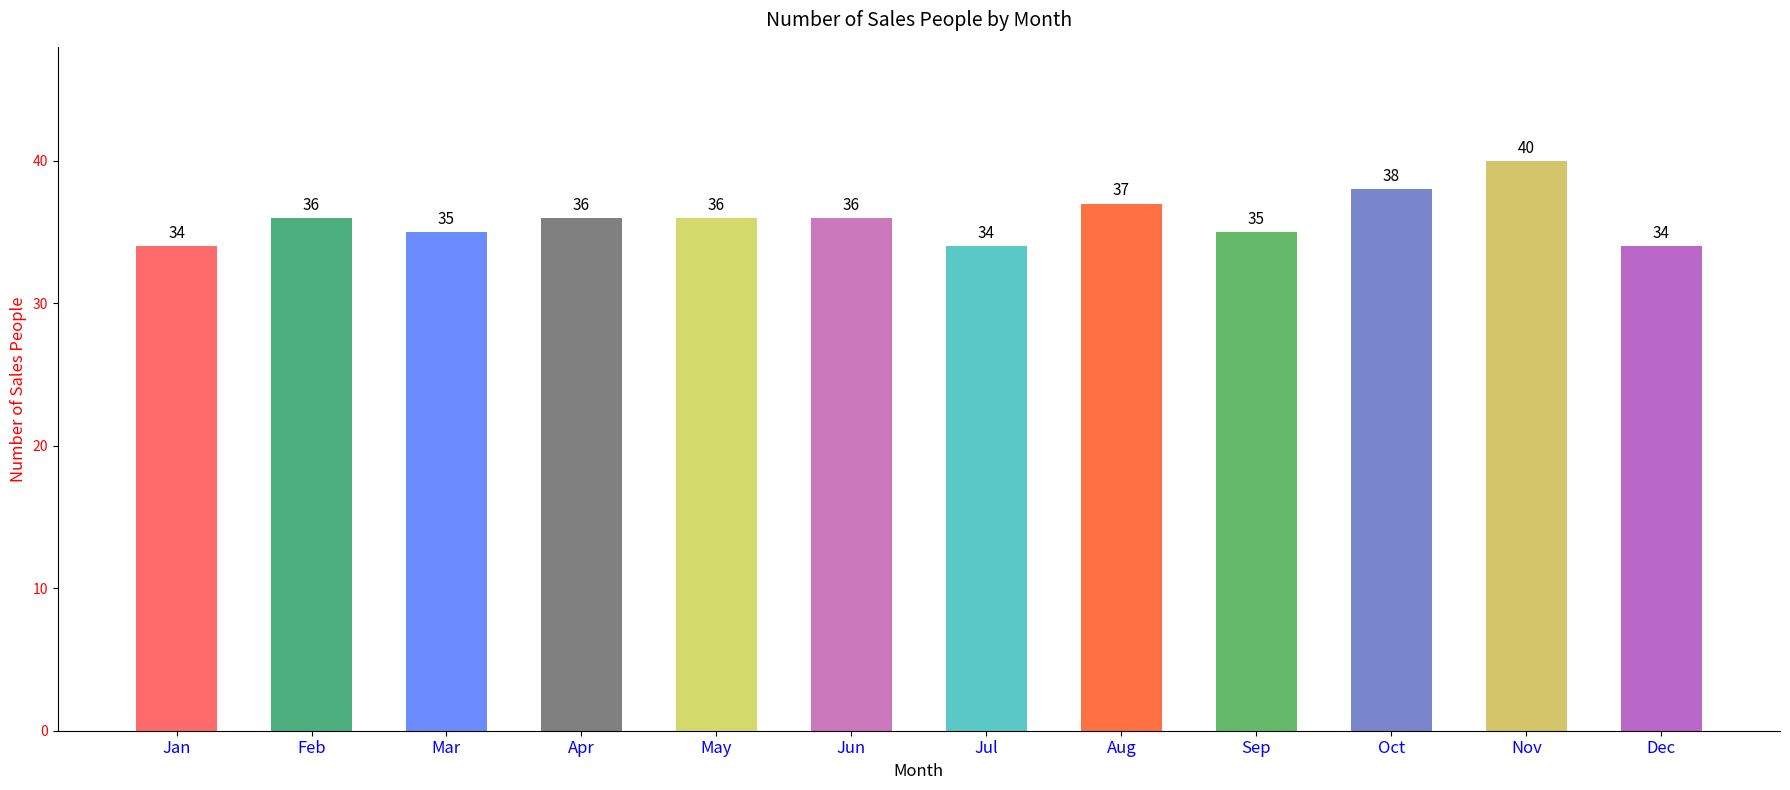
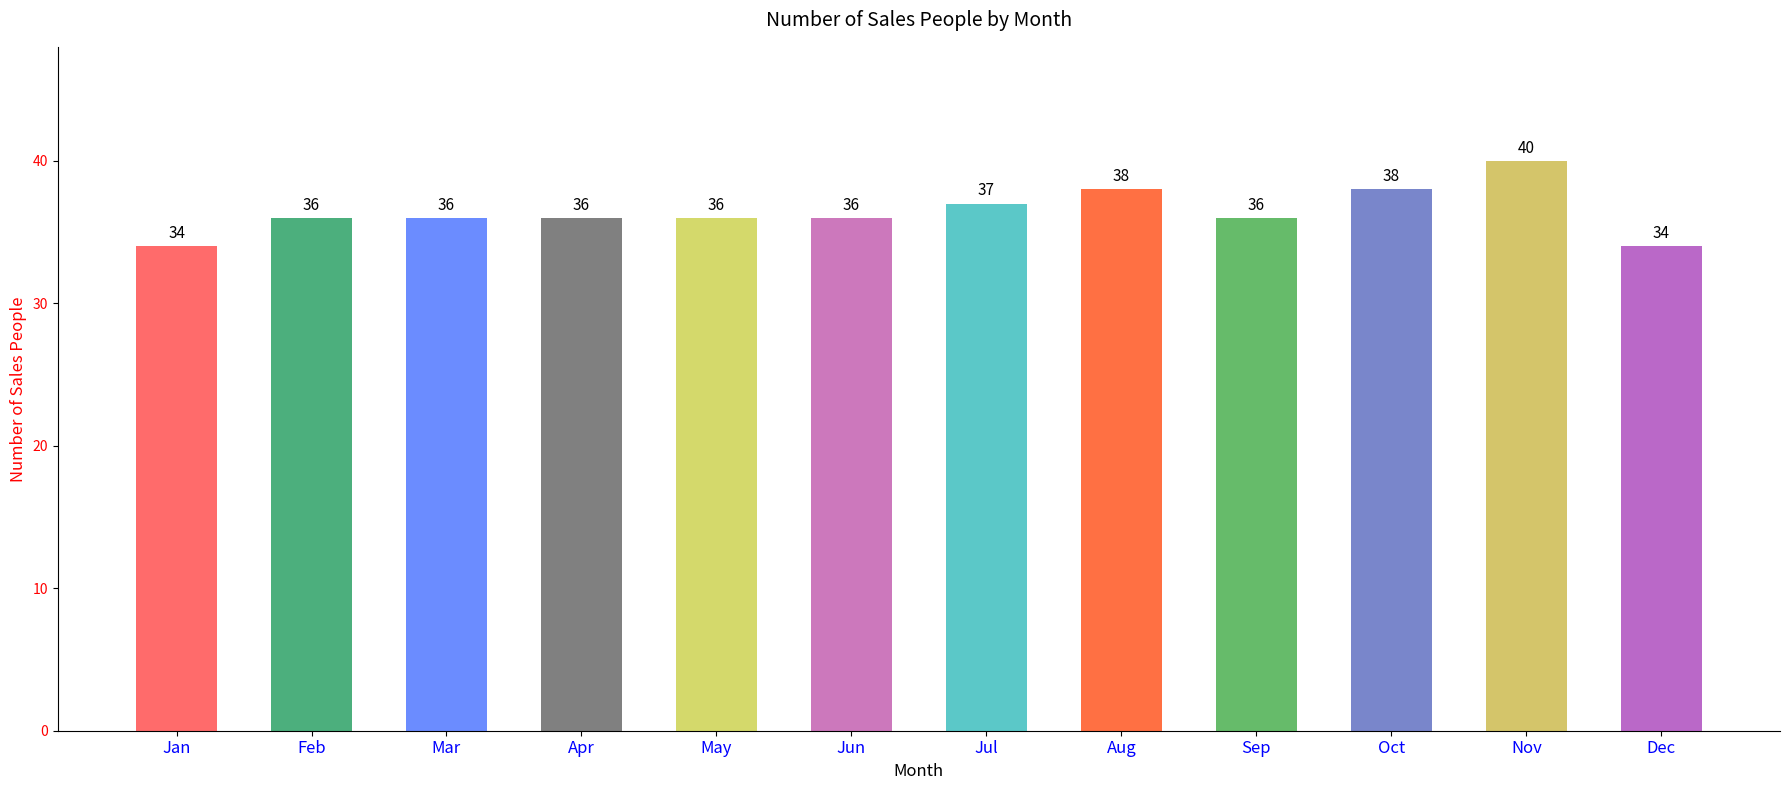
Mar: 35 -> 36
Jul: 34 -> 37
Aug: 37 -> 38
Sep: 35 -> 36
